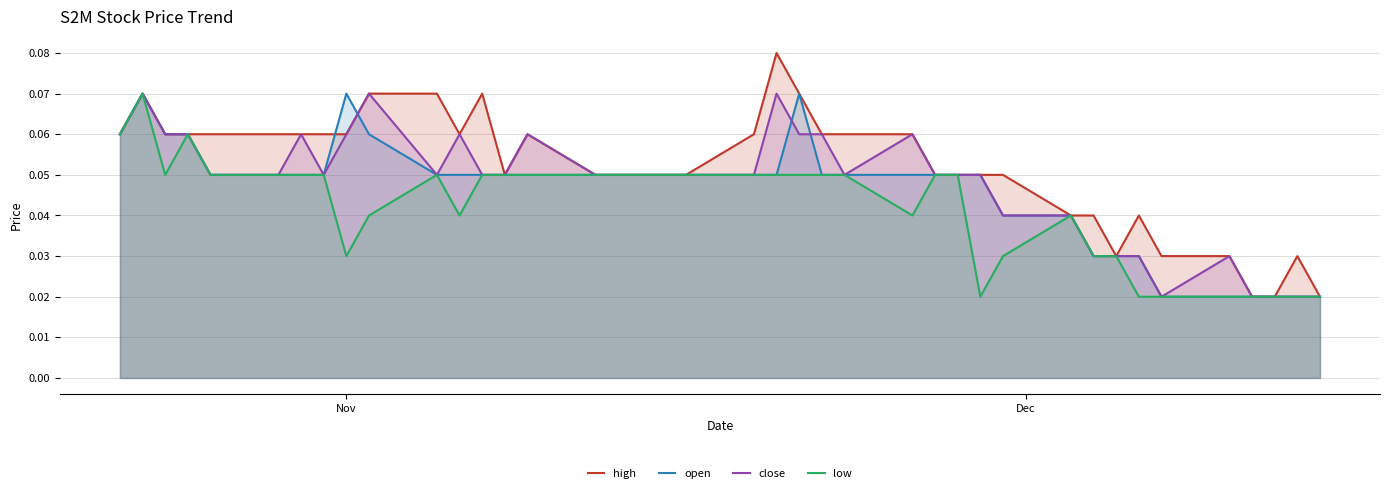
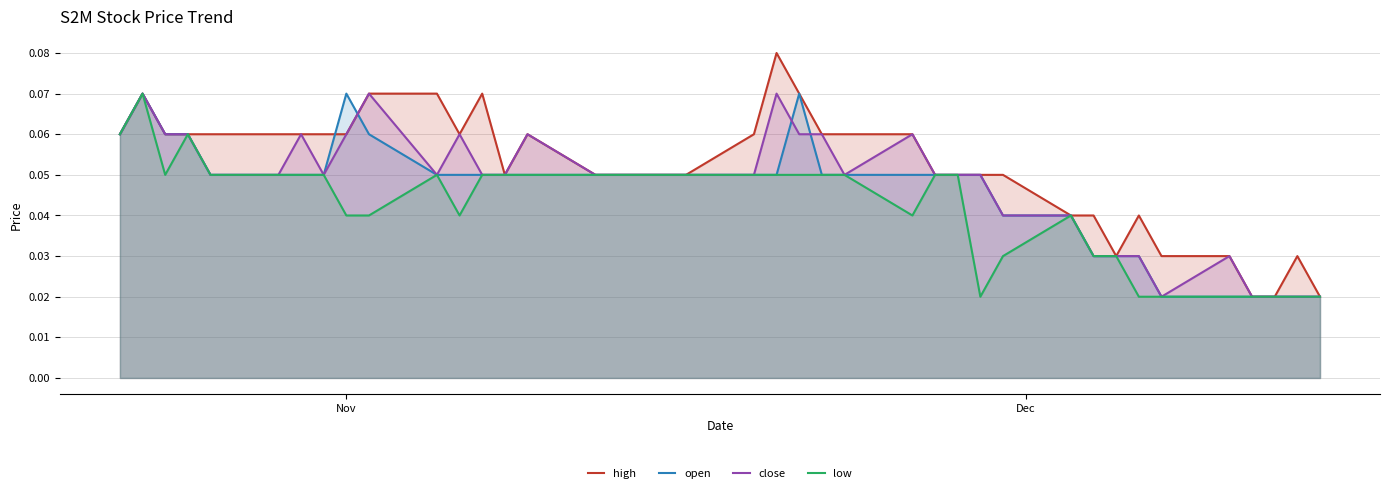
low, Nov: 0.03 -> 0.04
